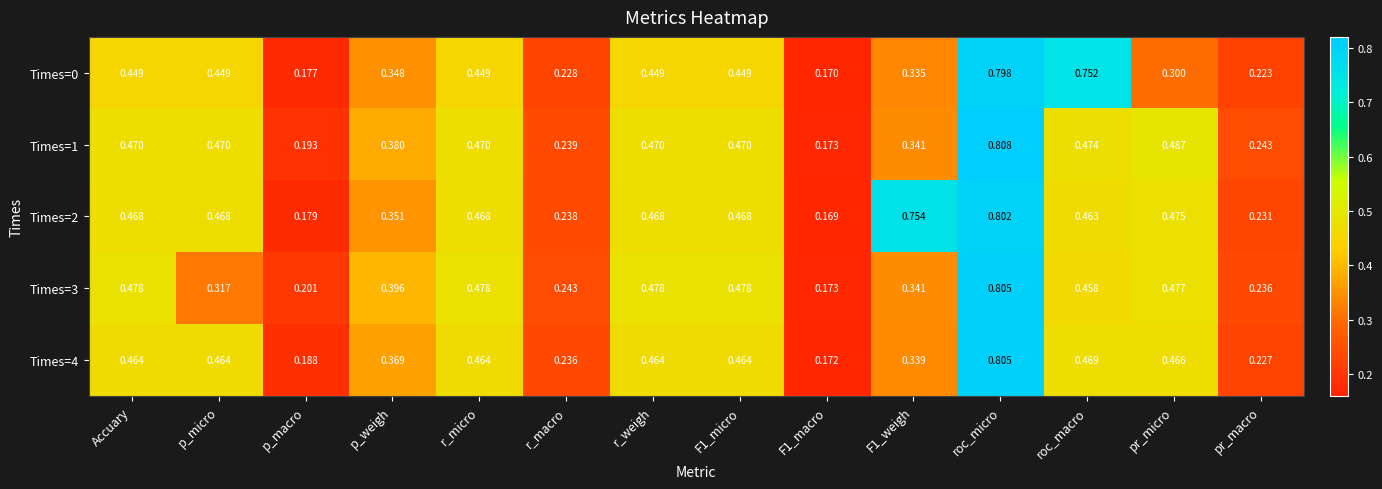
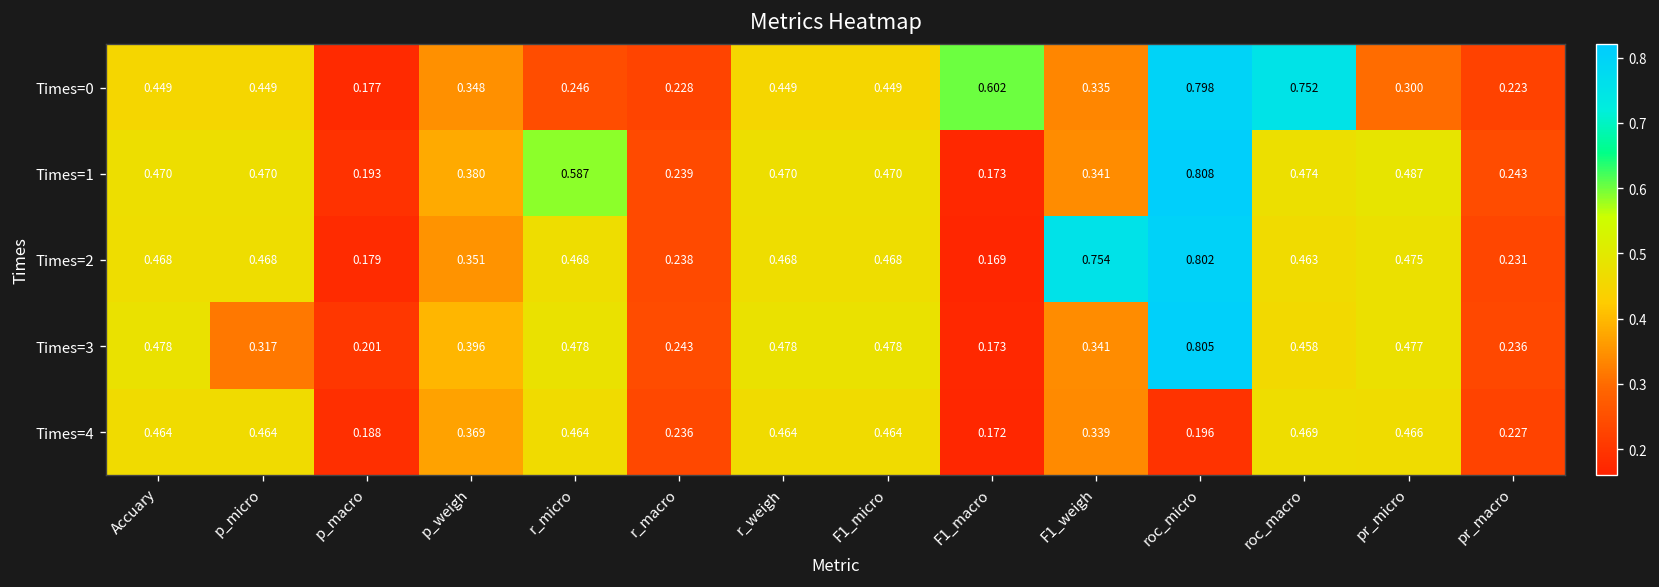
Times=0, r_micro: 0.449 -> 0.246
Times=0, F1_macro: 0.170 -> 0.602
Times=1, r_micro: 0.470 -> 0.587
Times=4, roc_micro: 0.805 -> 0.196
